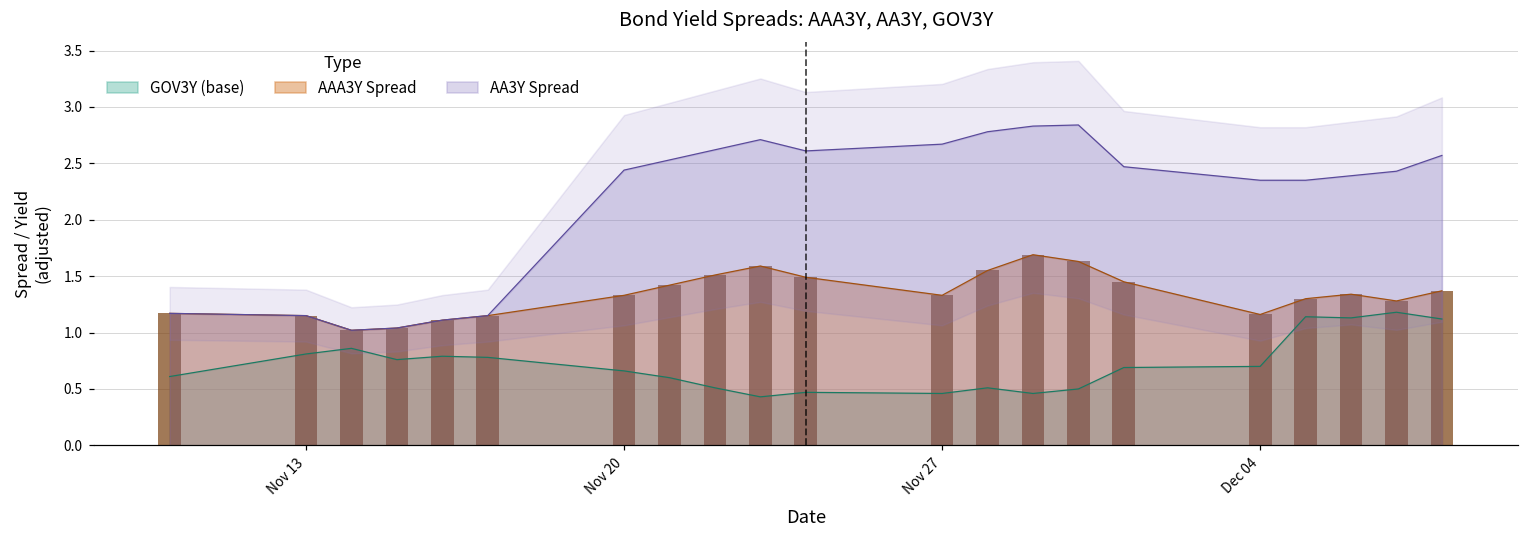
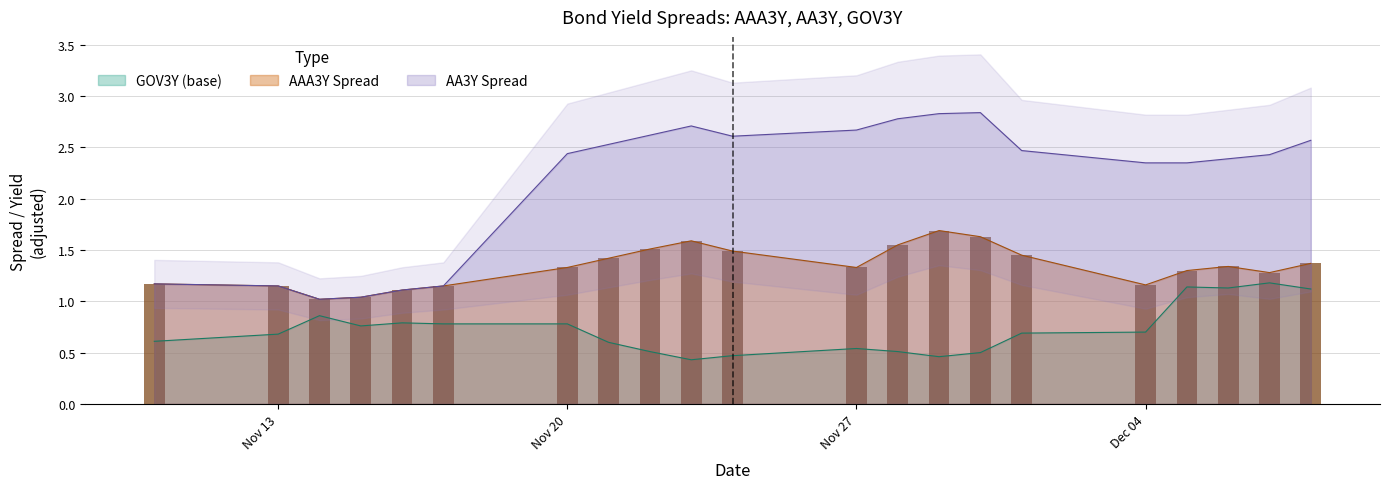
GOV3Y (base), Nov 13: 0.81 -> 0.68
GOV3Y (base), Nov 20: 0.66 -> 0.78
GOV3Y (base), Nov 27: 0.46 -> 0.54
